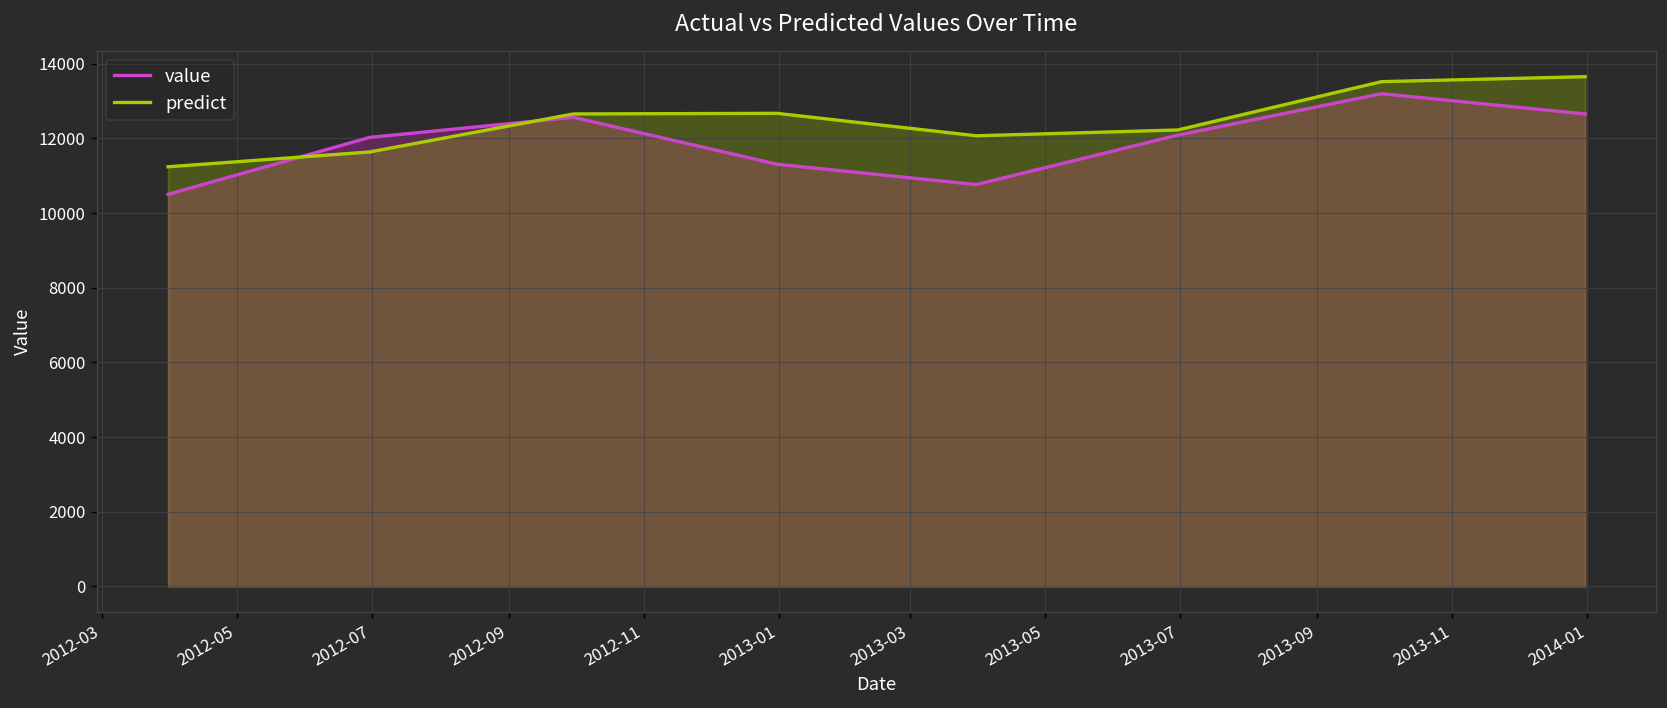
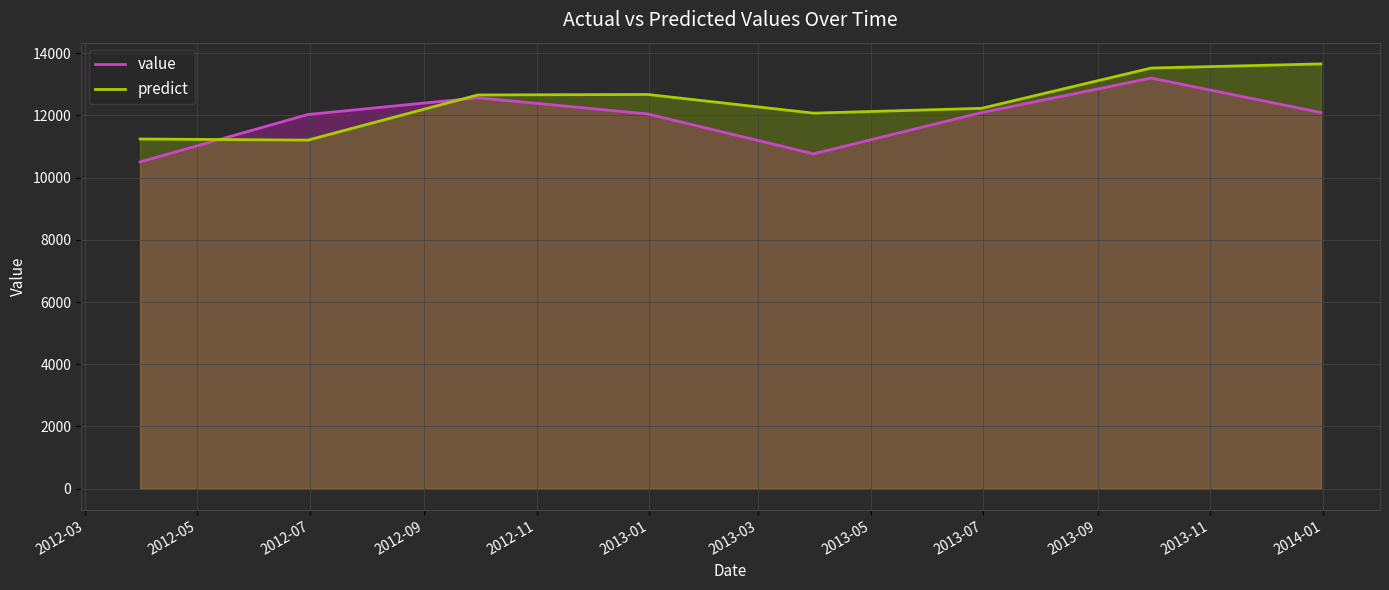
predict, 2012-07: 11600 -> 11200
value, 2013-01: 11300 -> 12000
value, 2014-01: 12700 -> 12100
